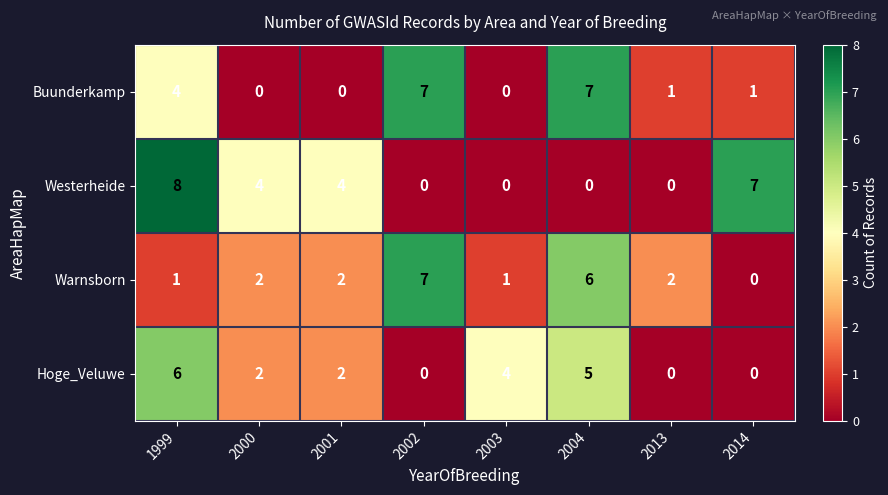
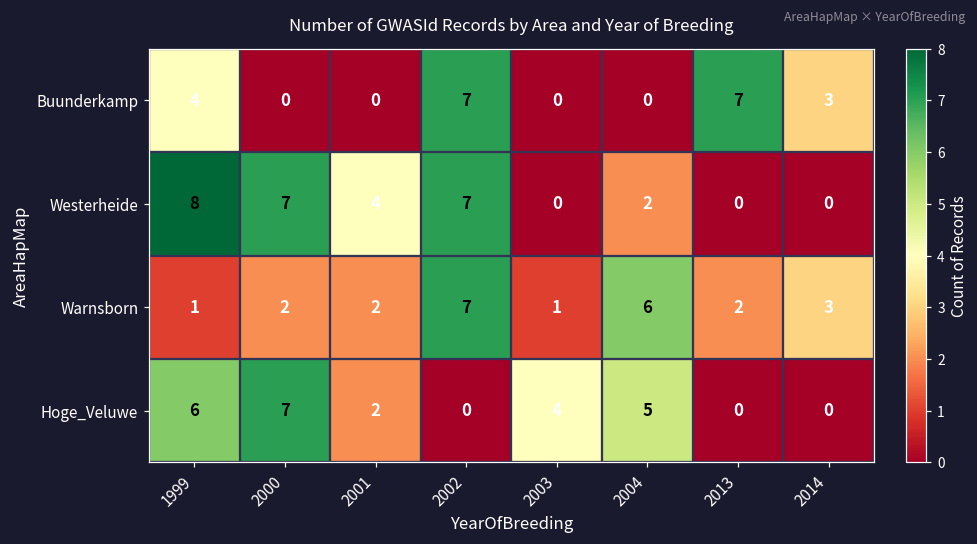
Buunderkamp, 2004: 7 -> 0
Buunderkamp, 2013: 1 -> 7
Buunderkamp, 2014: 1 -> 3
Westerheide, 2000: 4 -> 7
Westerheide, 2002: 0 -> 7
Westerheide, 2004: 0 -> 2
Westerheide, 2014: 7 -> 0
Warnsborn, 2014: 0 -> 3
Hoge_Veluwe, 2000: 2 -> 7
